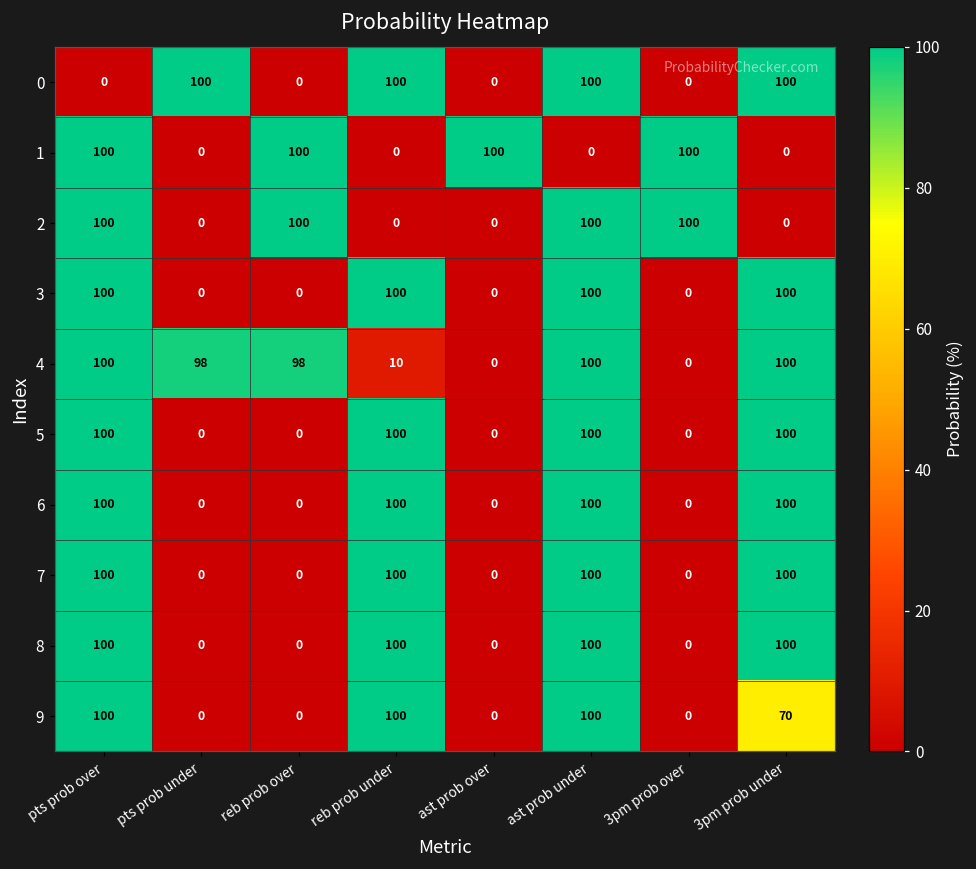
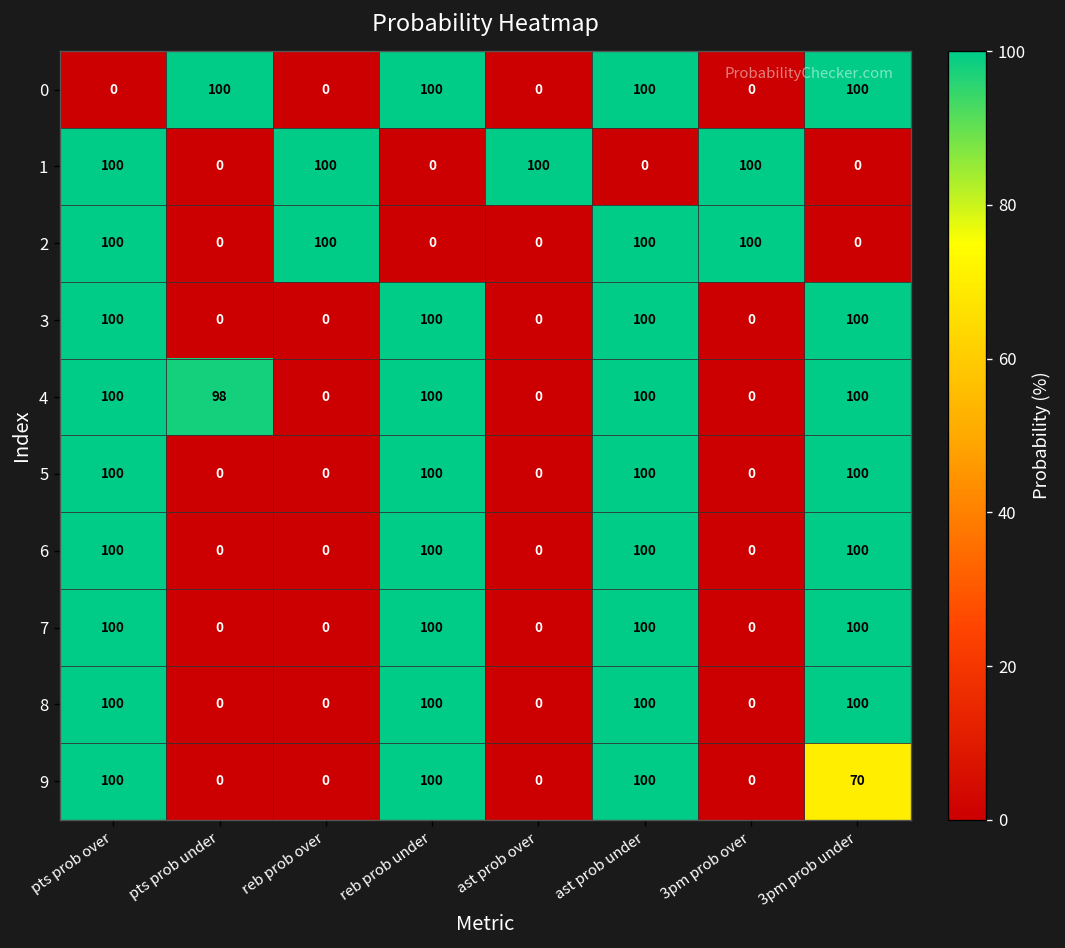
4, reb prob over: 98 -> 0
4, reb prob under: 10 -> 100
